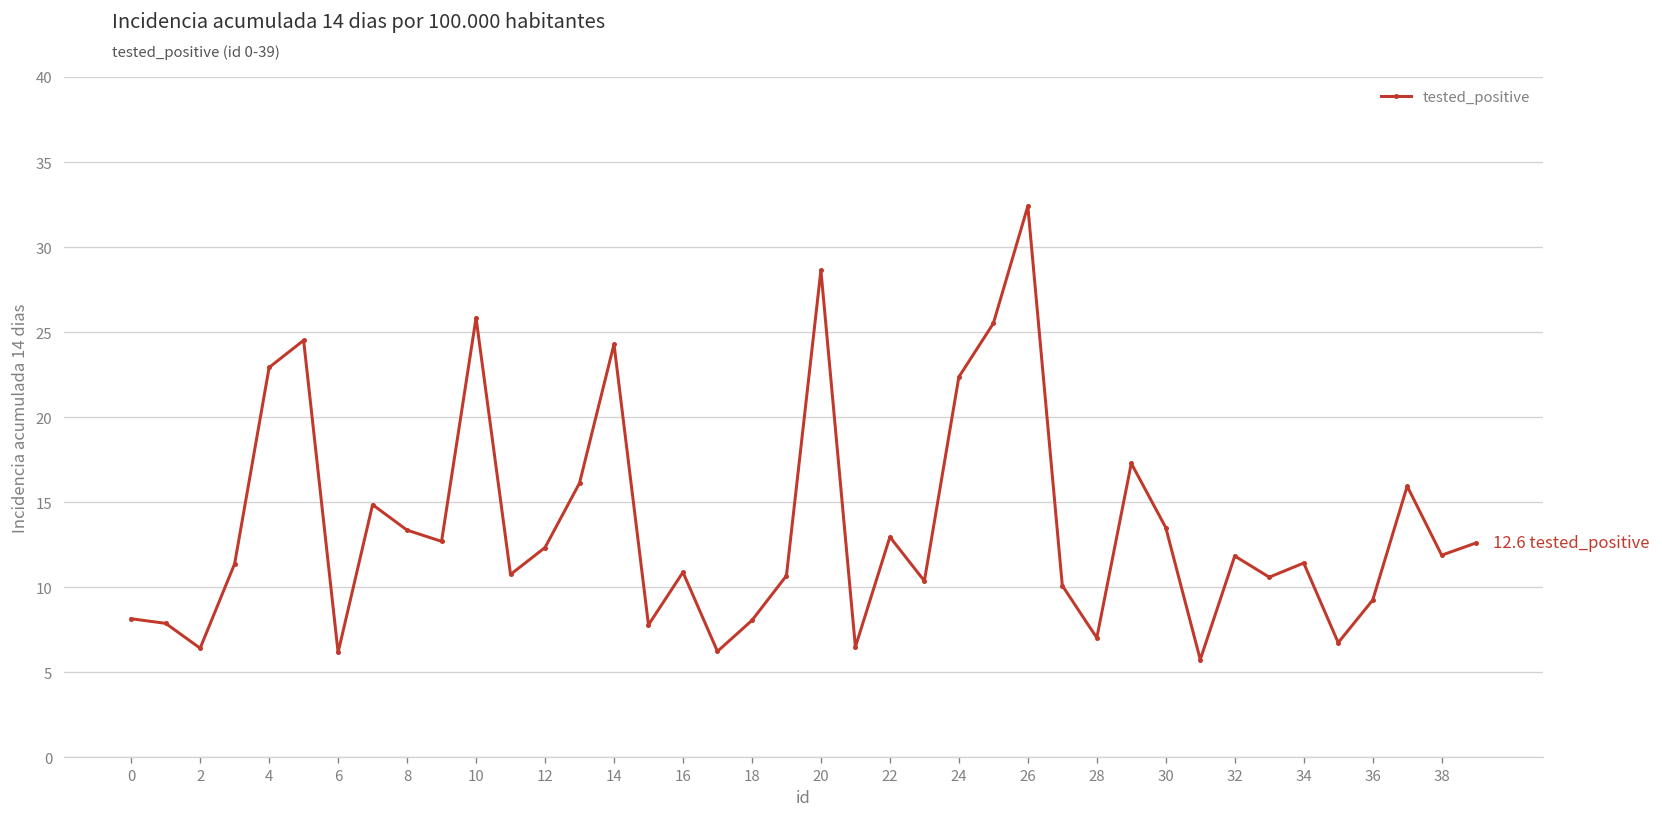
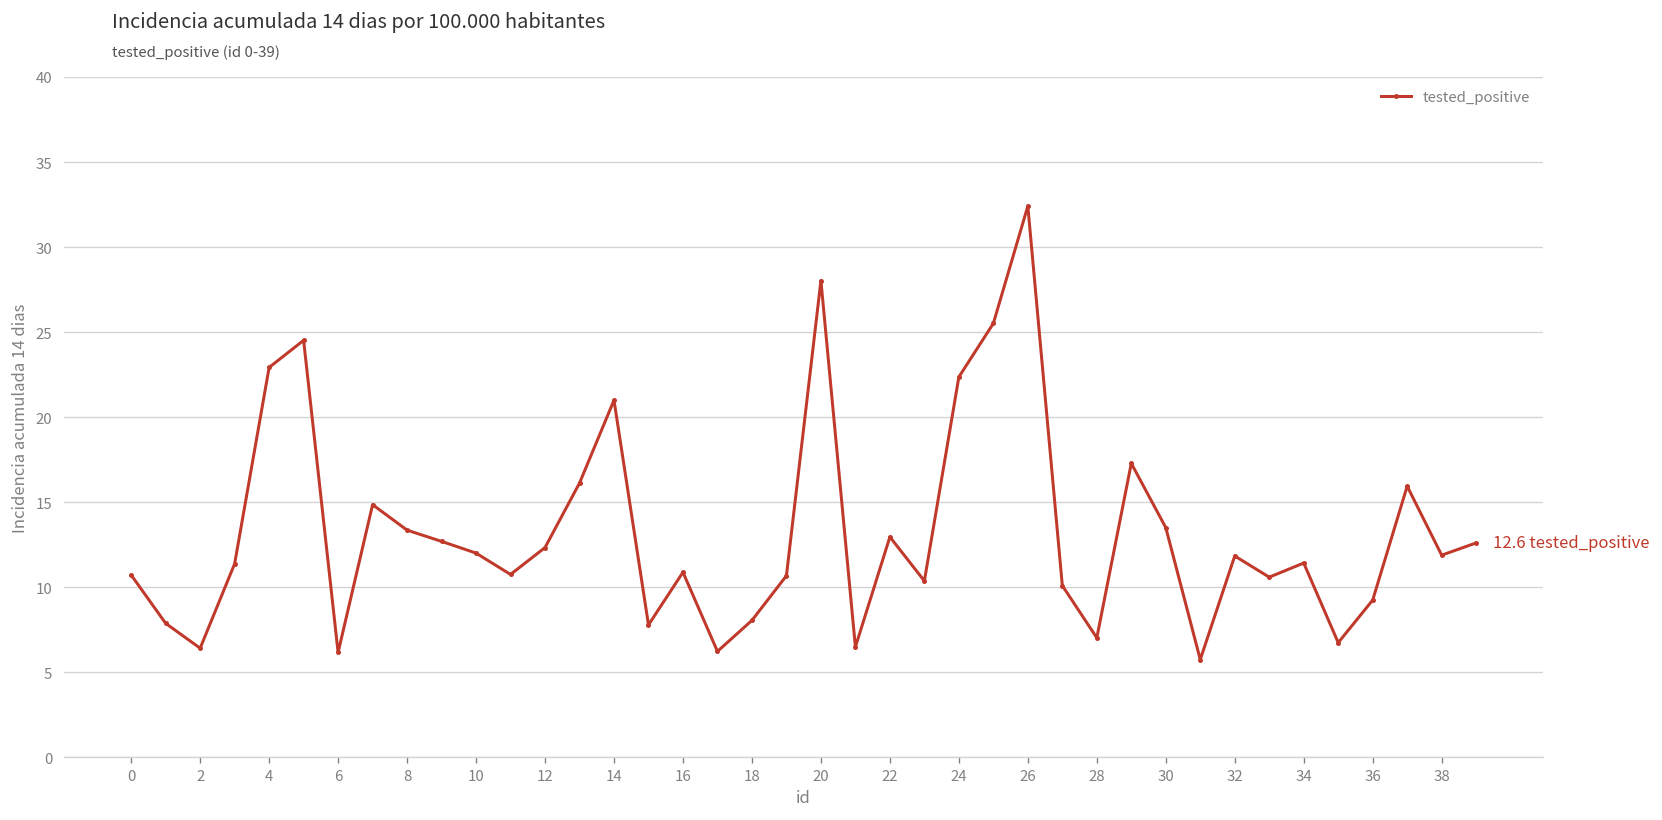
0: 8.1 -> 10.7
10: 25.8 -> 12.0
14: 24.3 -> 21.0
20: 28.6 -> 28.0
